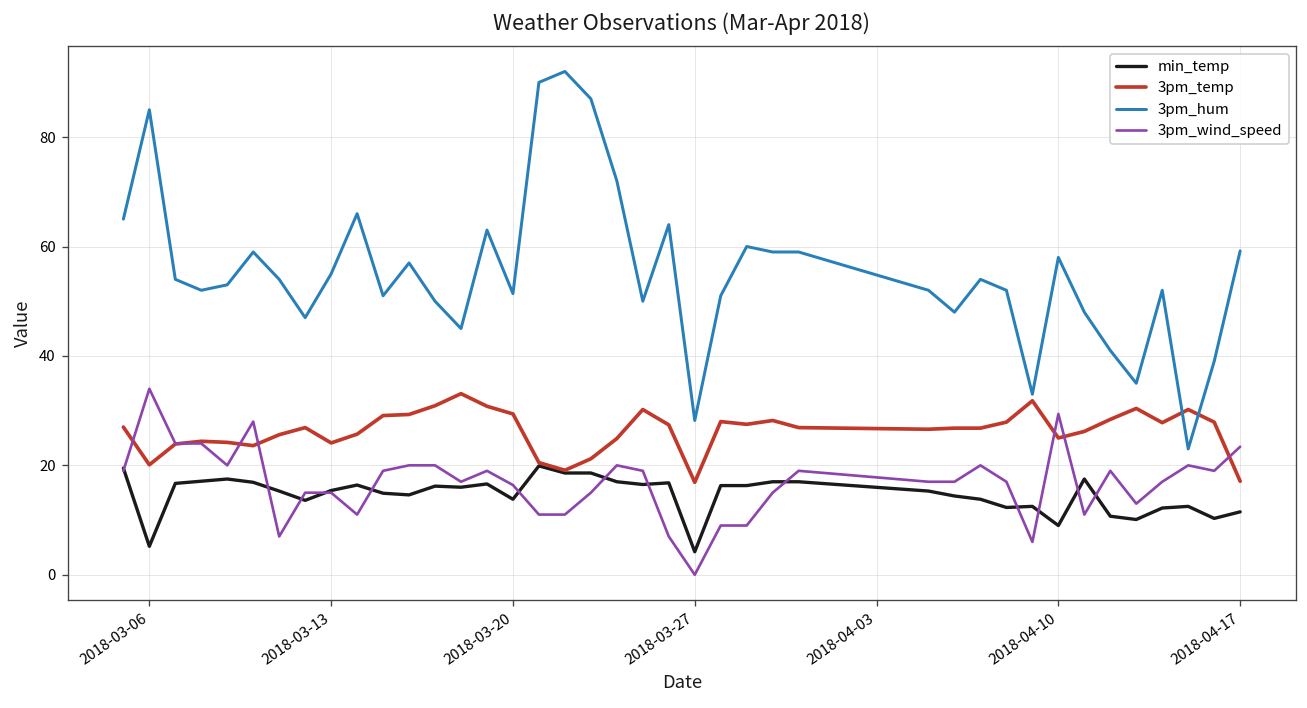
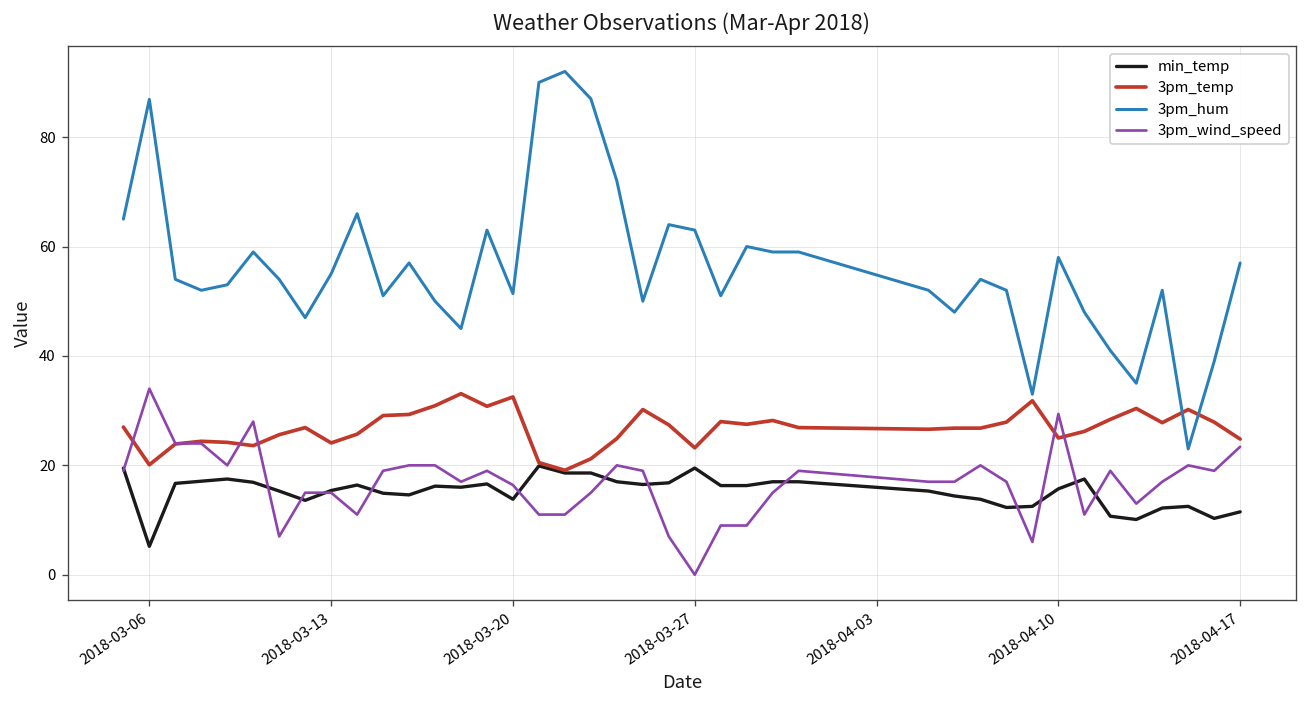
3pm_hum, 2018-03-06: 85 -> 87
3pm_temp, 2018-03-20: 29 -> 33
min_temp, 2018-03-27: 4 -> 20
3pm_temp, 2018-03-27: 17 -> 23
3pm_hum, 2018-03-27: 28 -> 63
min_temp, 2018-04-10: 9 -> 16
3pm_temp, 2018-04-17: 17 -> 25
3pm_hum, 2018-04-17: 59 -> 57
